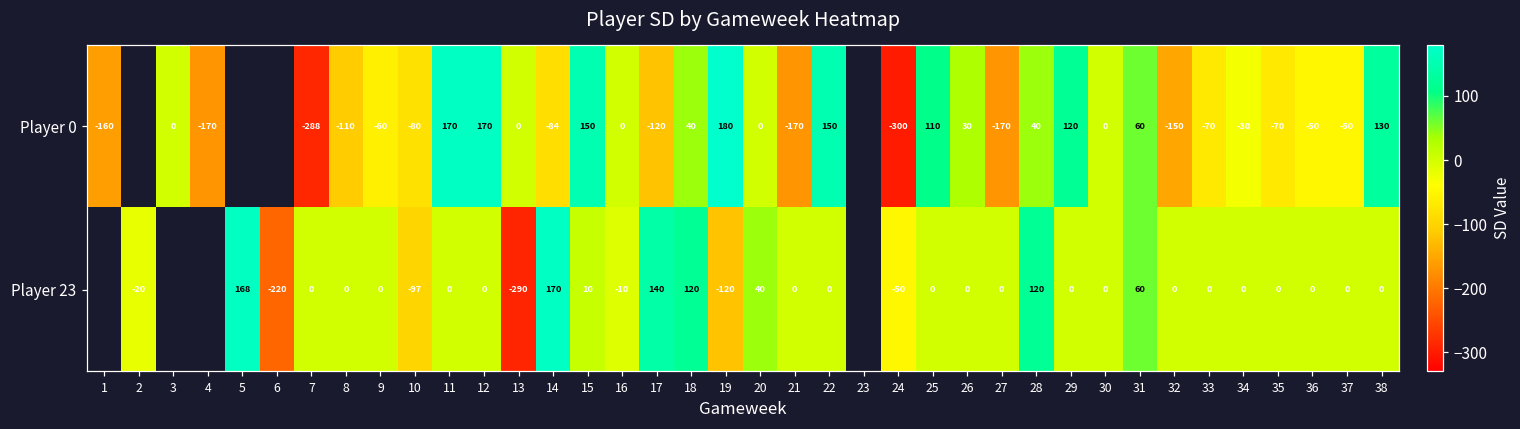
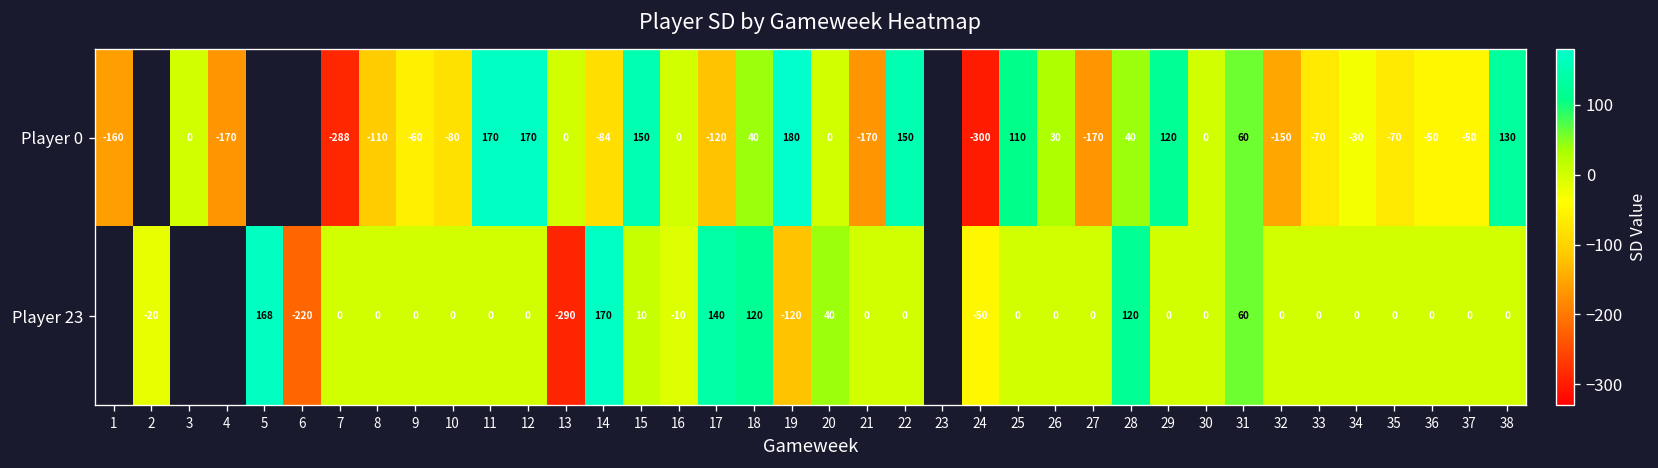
Player 23, 10: -97 -> 0
